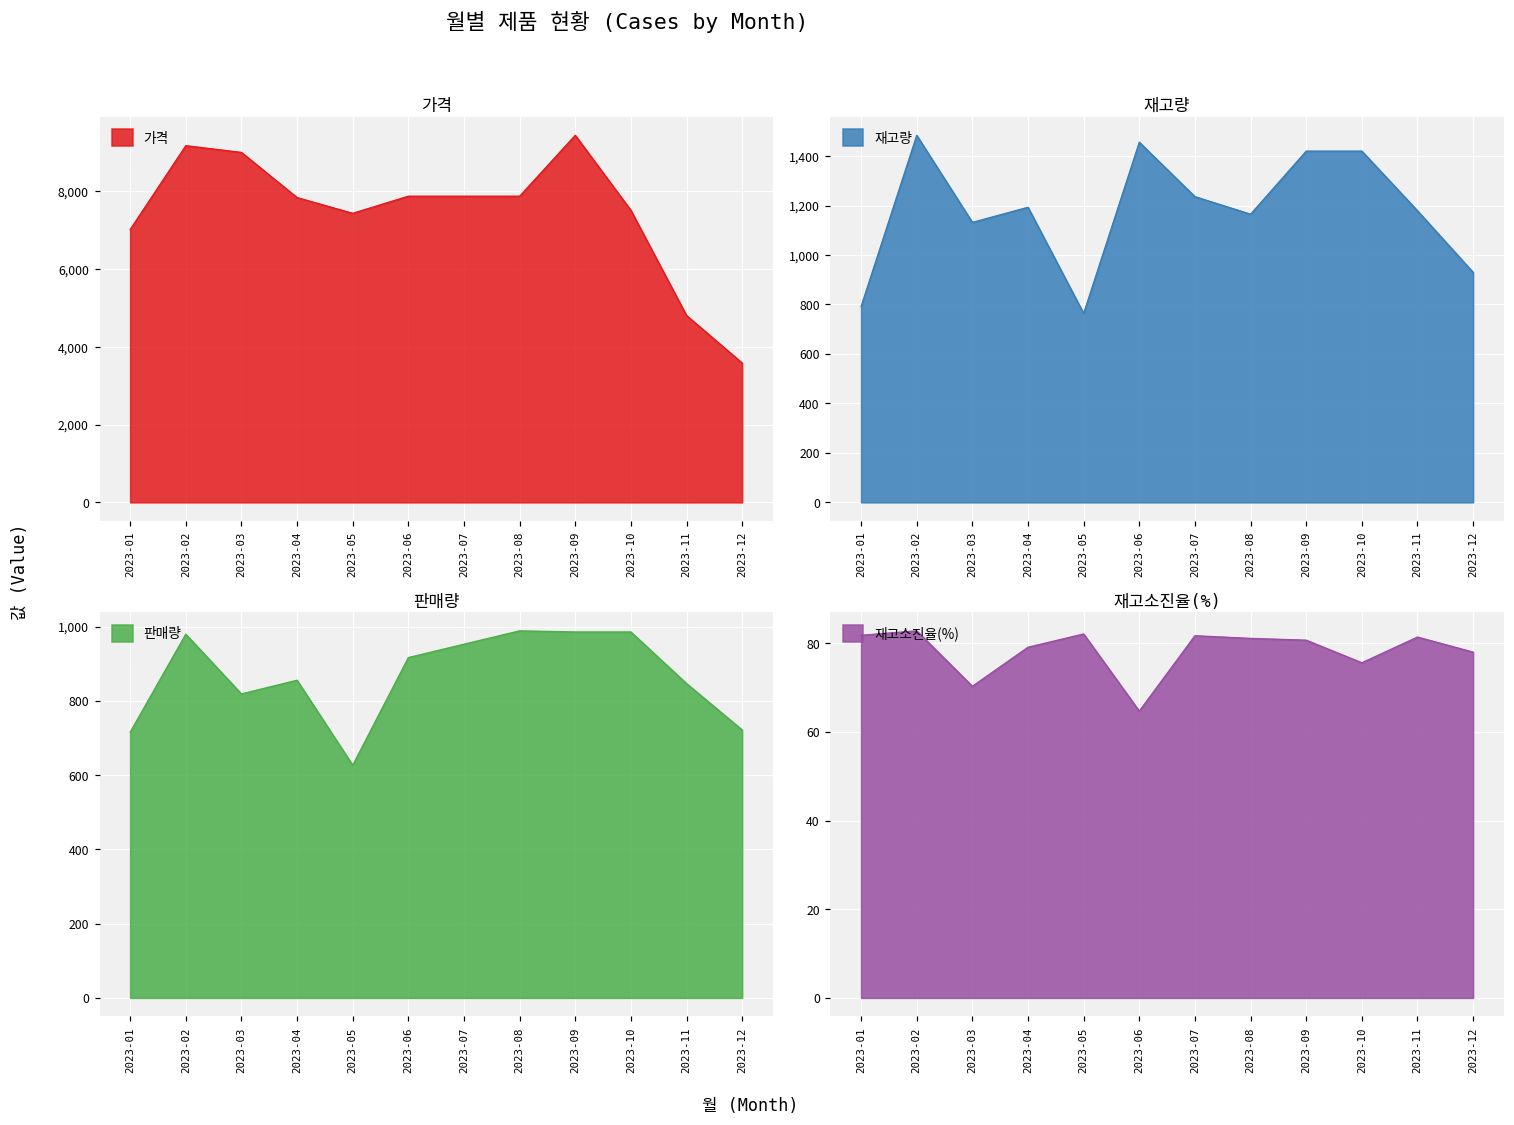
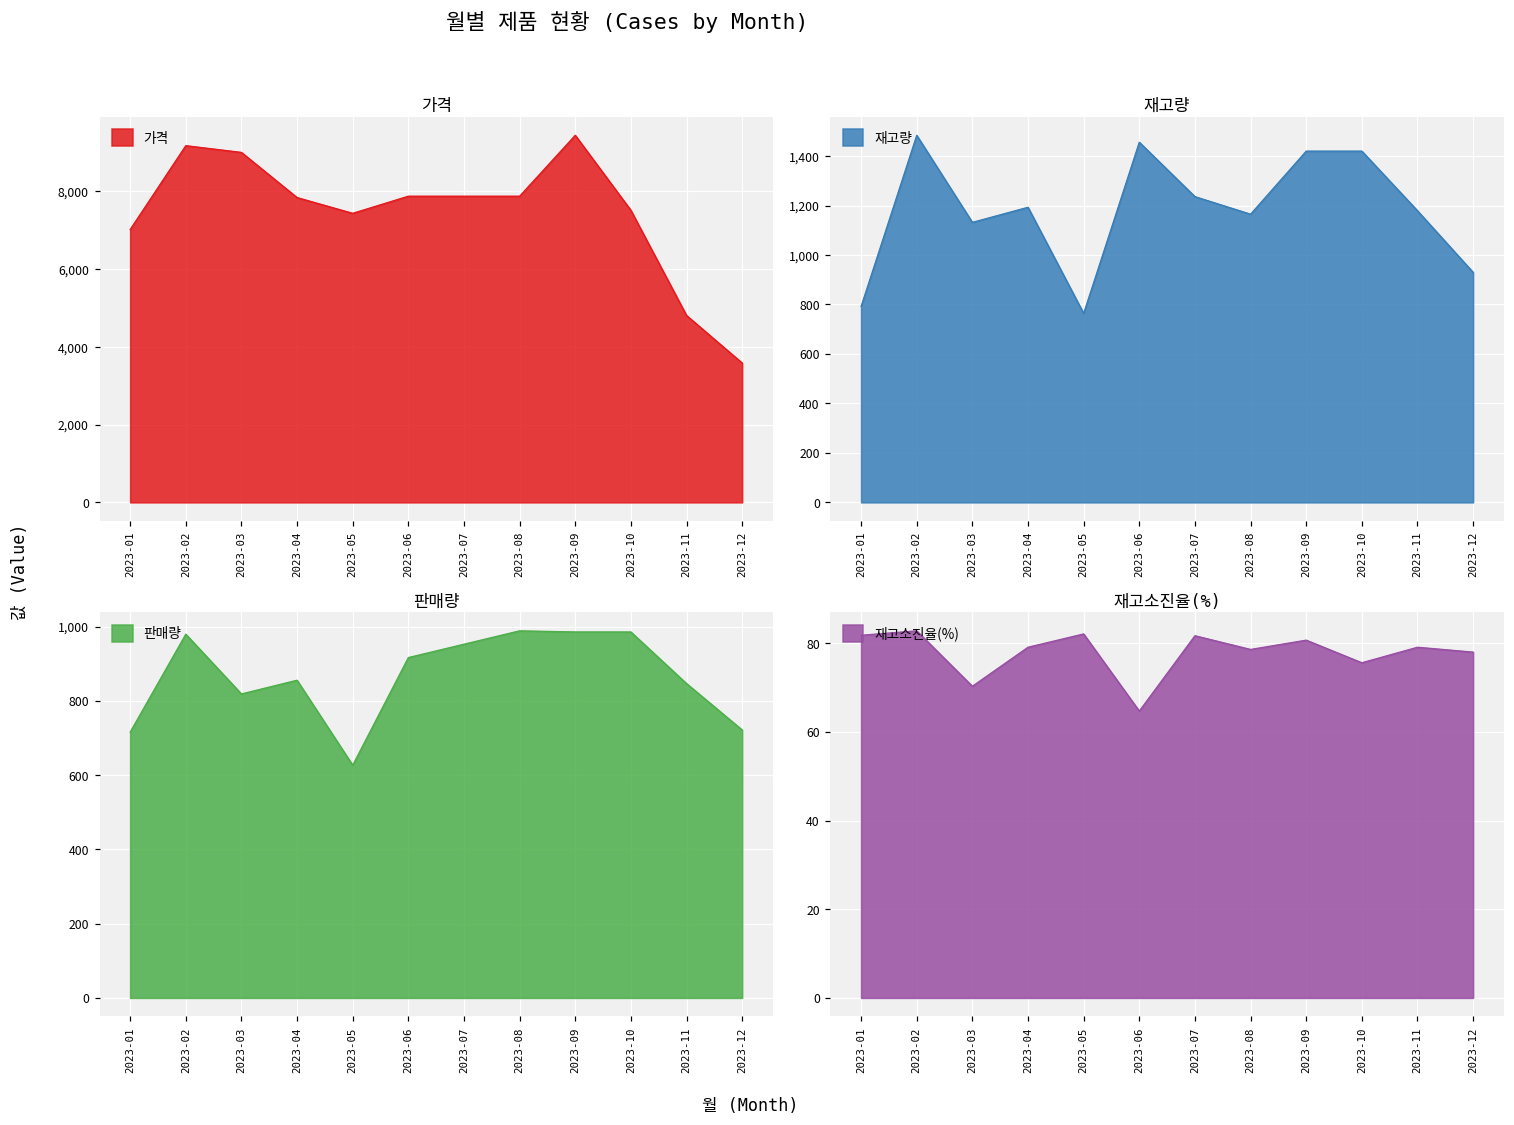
재고소진율(%), 2023-08: 81 -> 79
재고소진율(%), 2023-11: 81 -> 79
